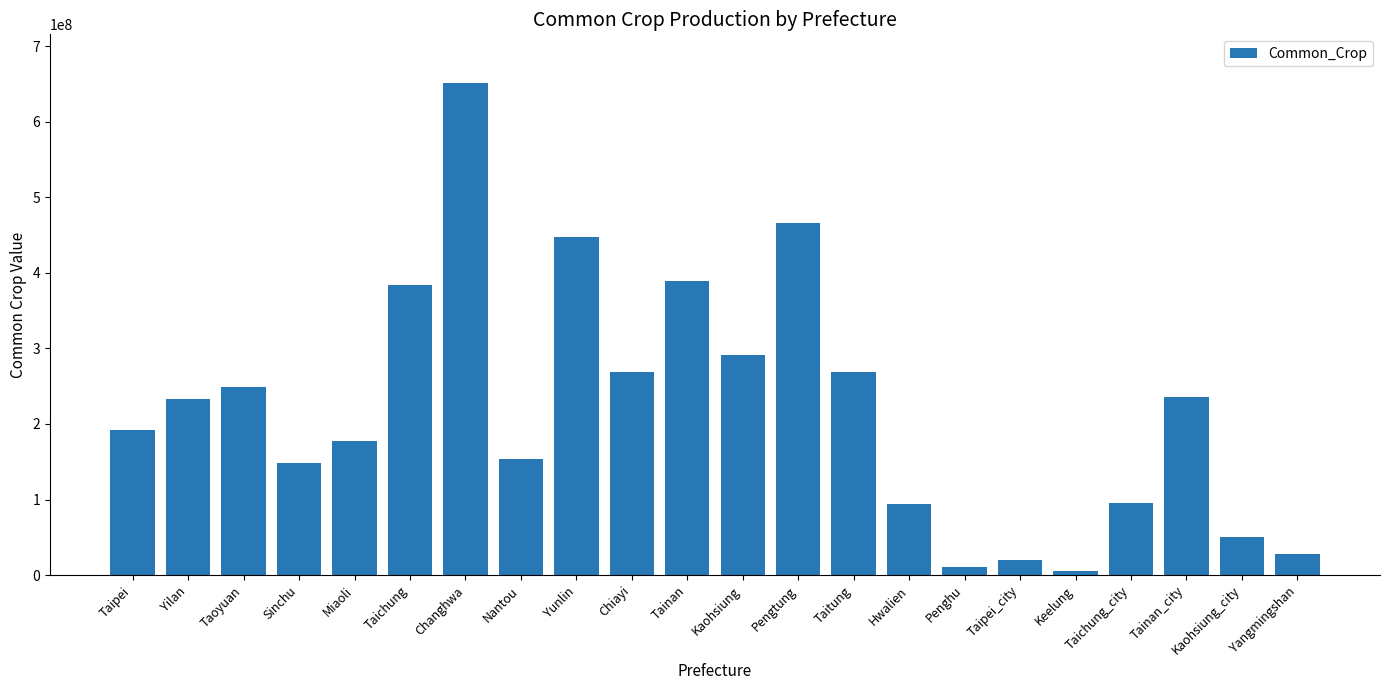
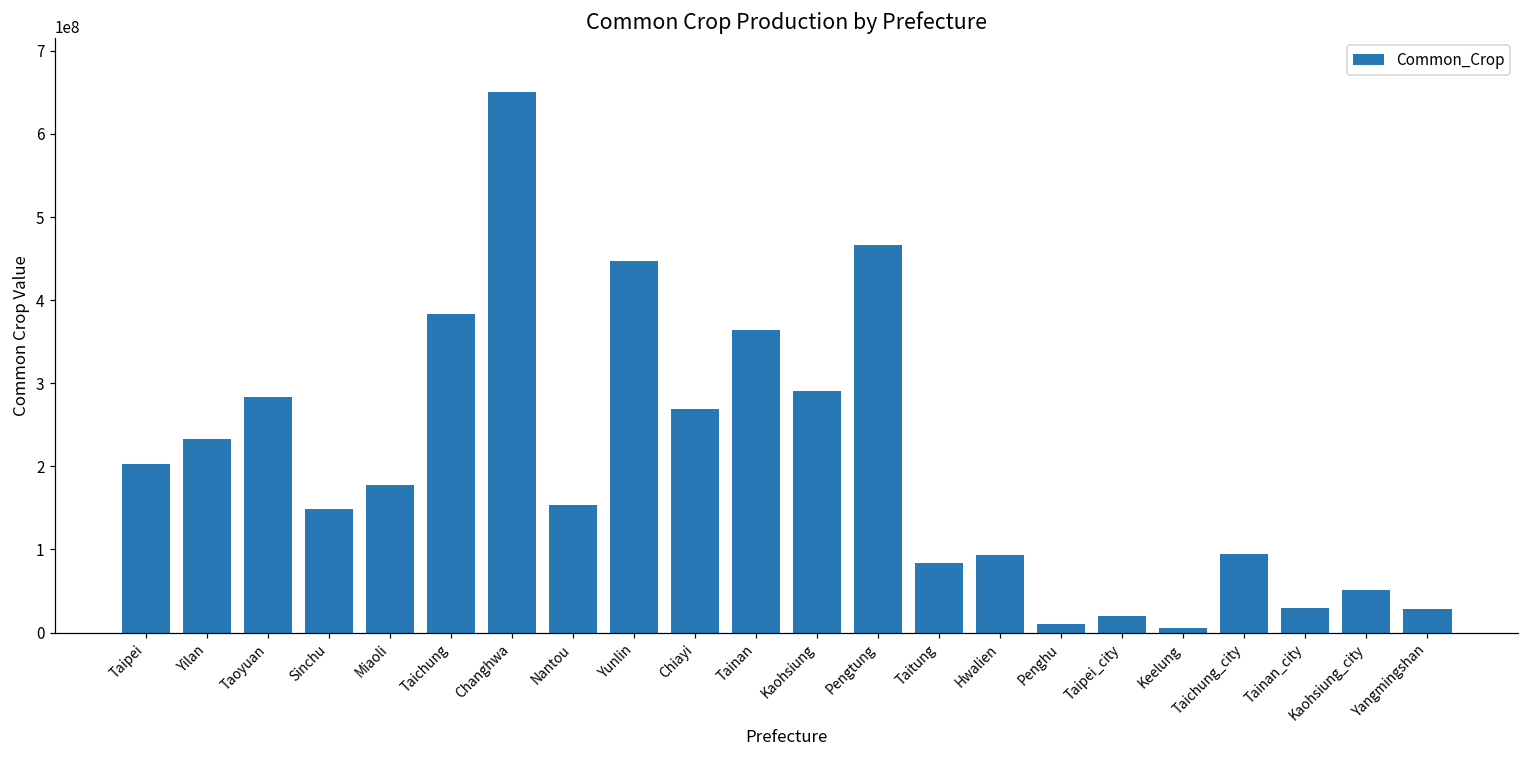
Taipei: 190000000 -> 200000000
Taoyuan: 250000000 -> 280000000
Tainan: 390000000 -> 360000000
Taitung: 270000000 -> 80000000
Tainan_city: 240000000 -> 30000000
